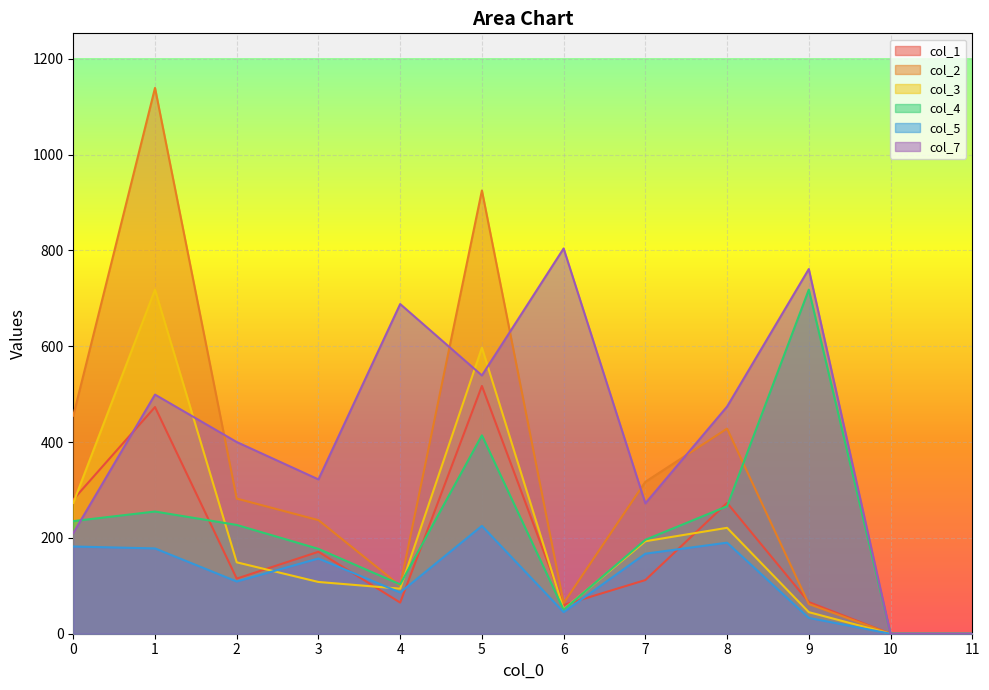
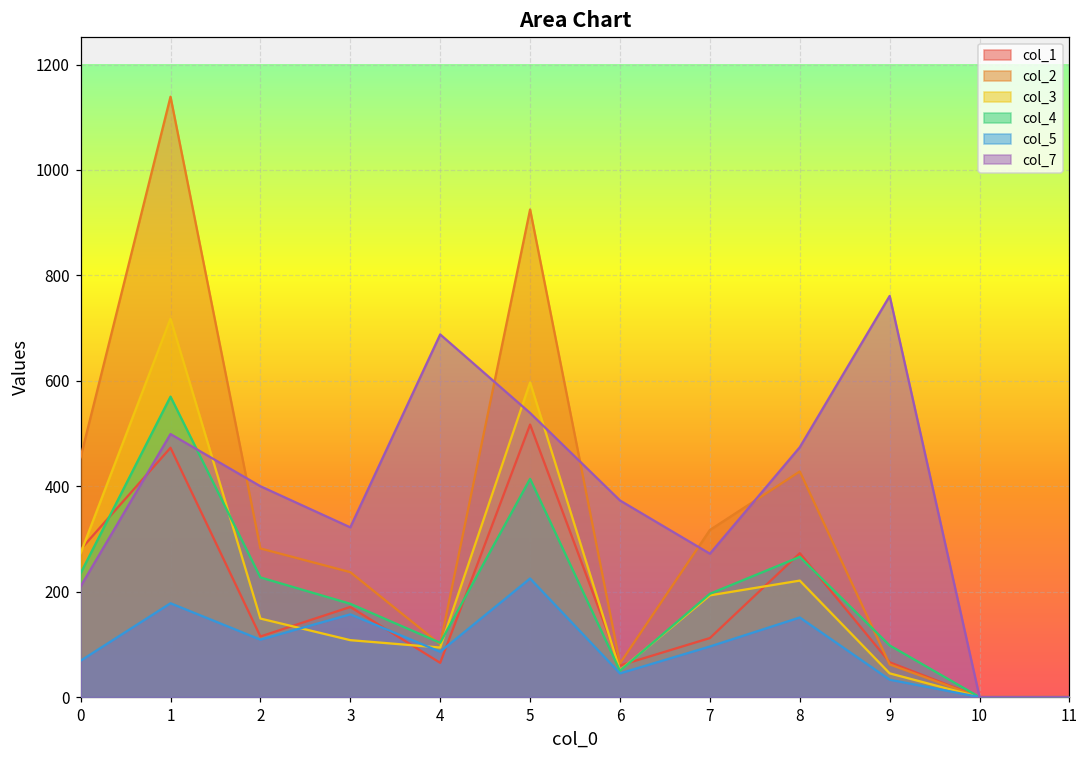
col_5, 0: 180 -> 70
col_4, 1: 260 -> 570
col_7, 6: 800 -> 370
col_5, 7: 170 -> 100
col_5, 8: 190 -> 150
col_4, 9: 720 -> 100
